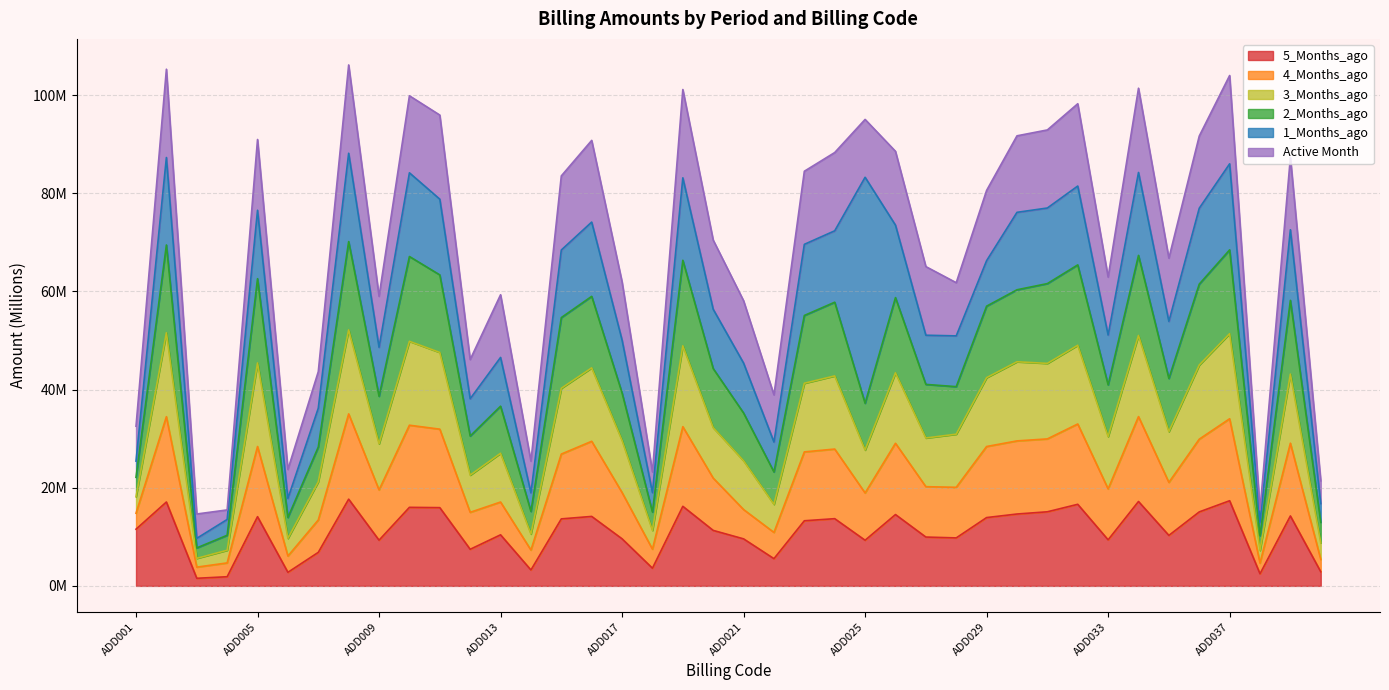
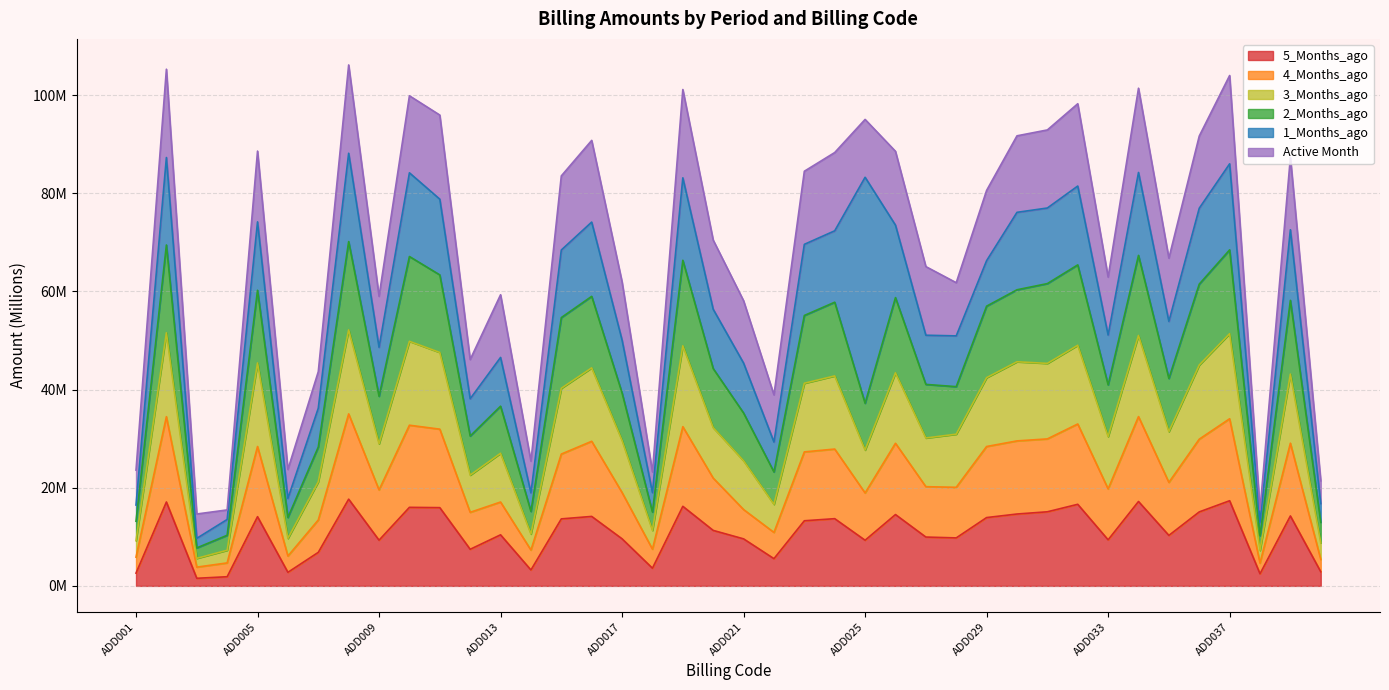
5_Months_ago, ADD001: 12000000 -> 3000000
2_Months_ago, ADD005: 17000000 -> 15000000
